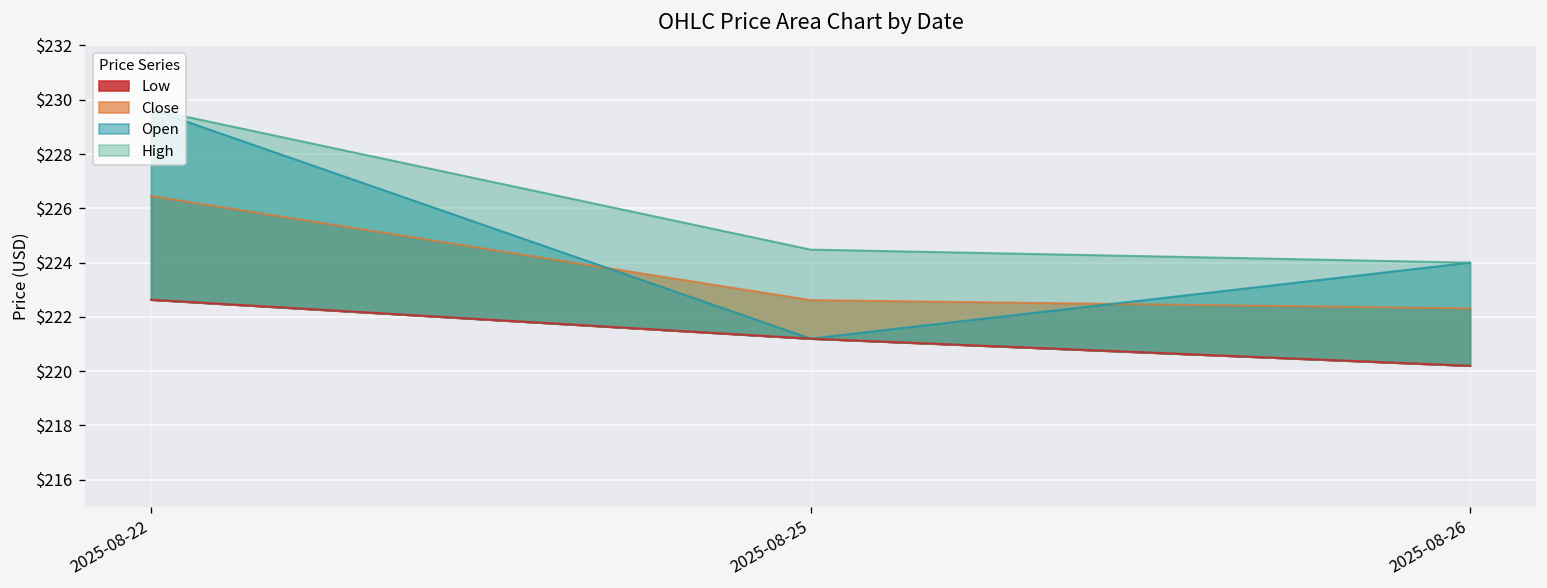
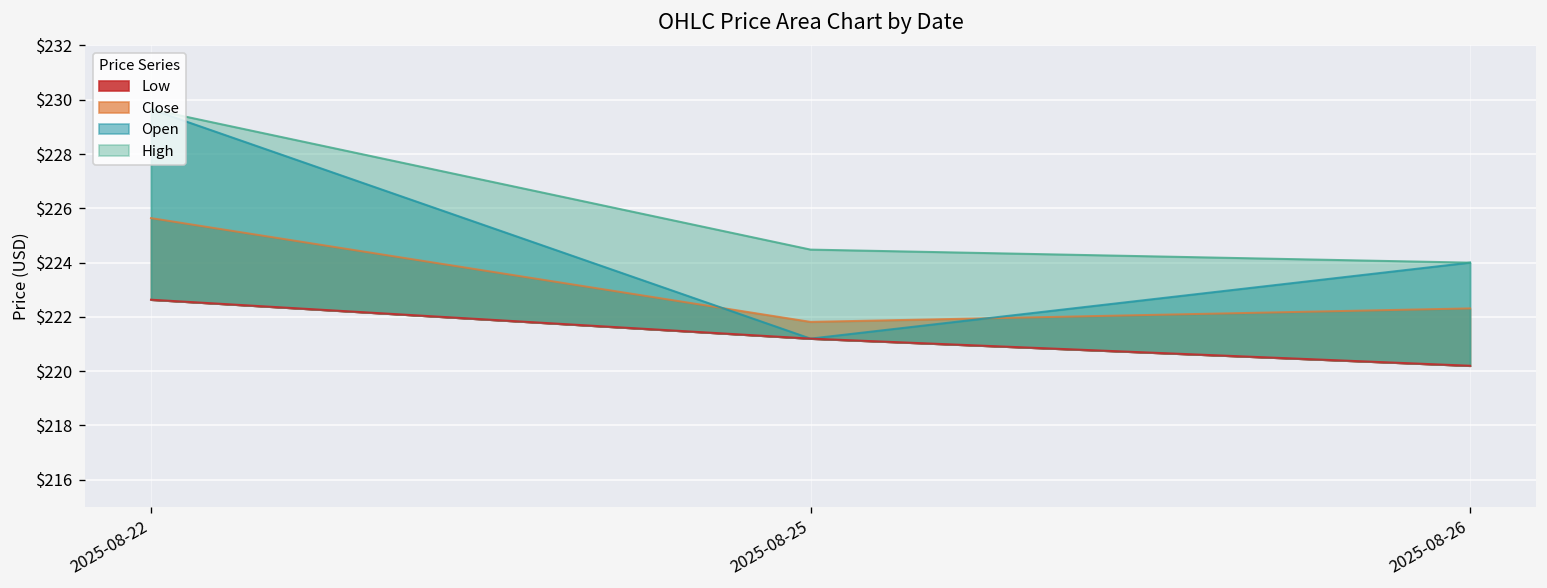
Close, 2025-08-22: $226.5 -> $225.6
Close, 2025-08-25: $222.6 -> $221.8
